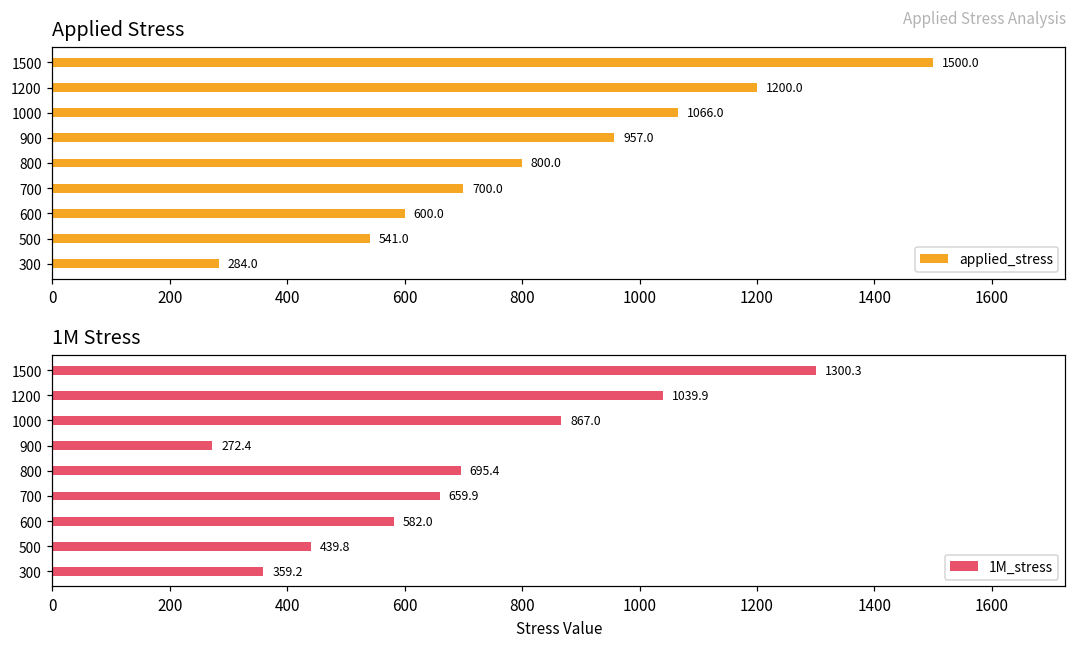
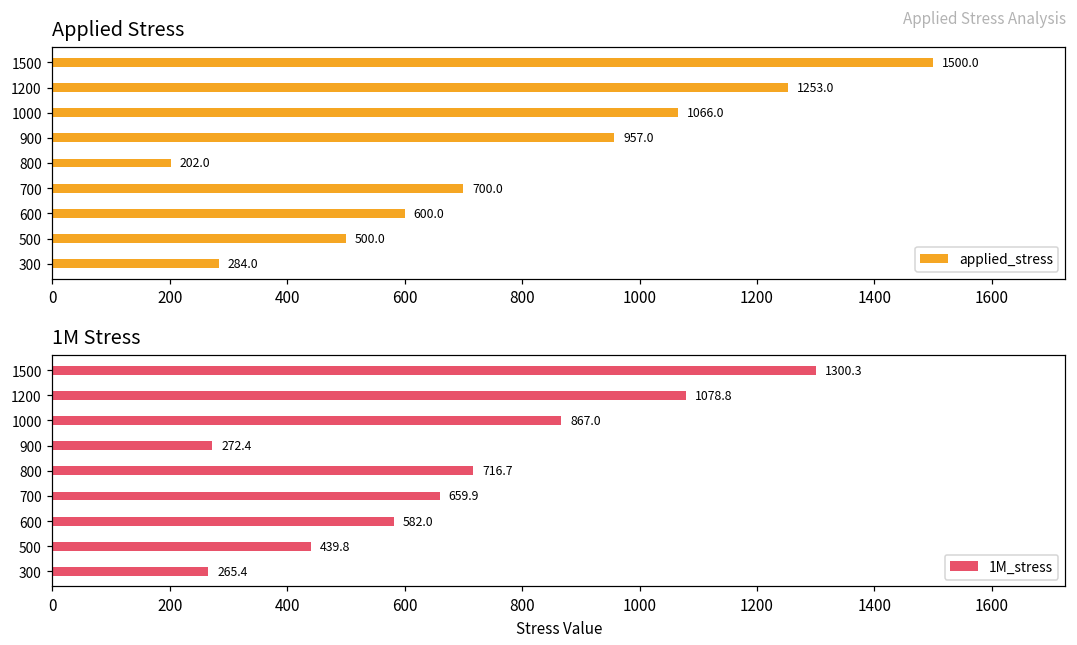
Applied Stress, 1200: 1200.0 -> 1253.0
Applied Stress, 800: 800.0 -> 202.0
Applied Stress, 500: 541.0 -> 500.0
1M Stress, 1200: 1039.9 -> 1078.8
1M Stress, 800: 695.4 -> 716.7
1M Stress, 300: 359.2 -> 265.4
